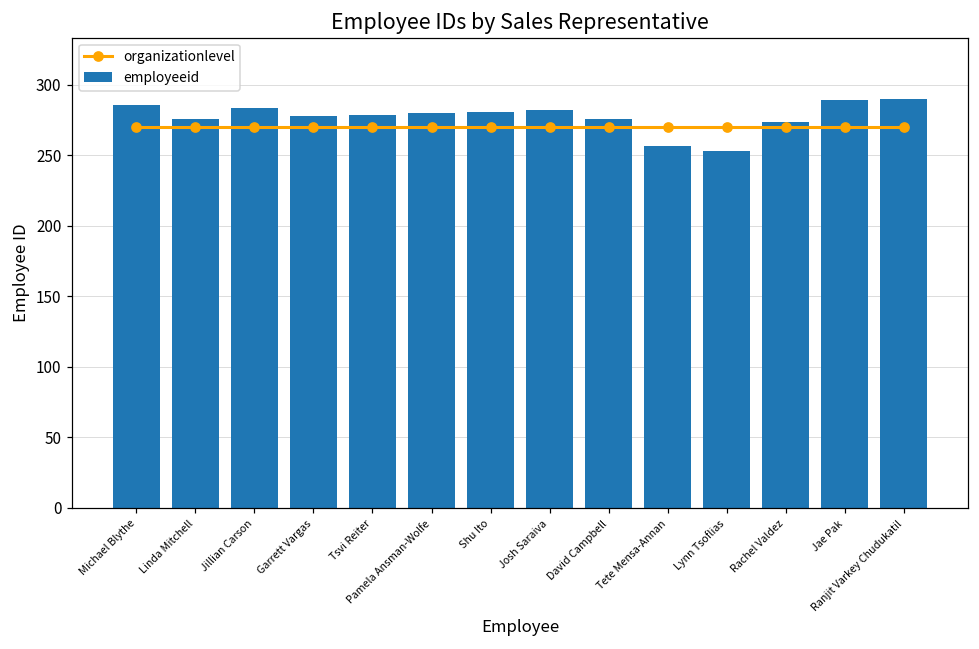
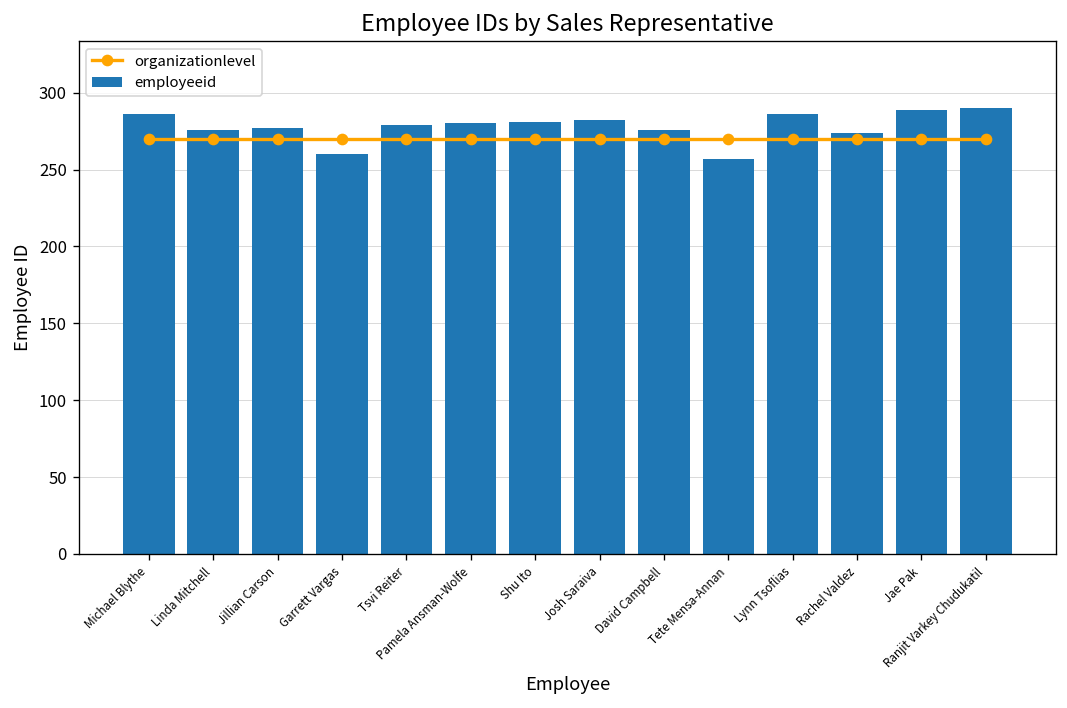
employeeid, Jillian Carson: 284 -> 277
employeeid, Garrett Vargas: 278 -> 260
employeeid, Lynn Tsoflias: 253 -> 286
